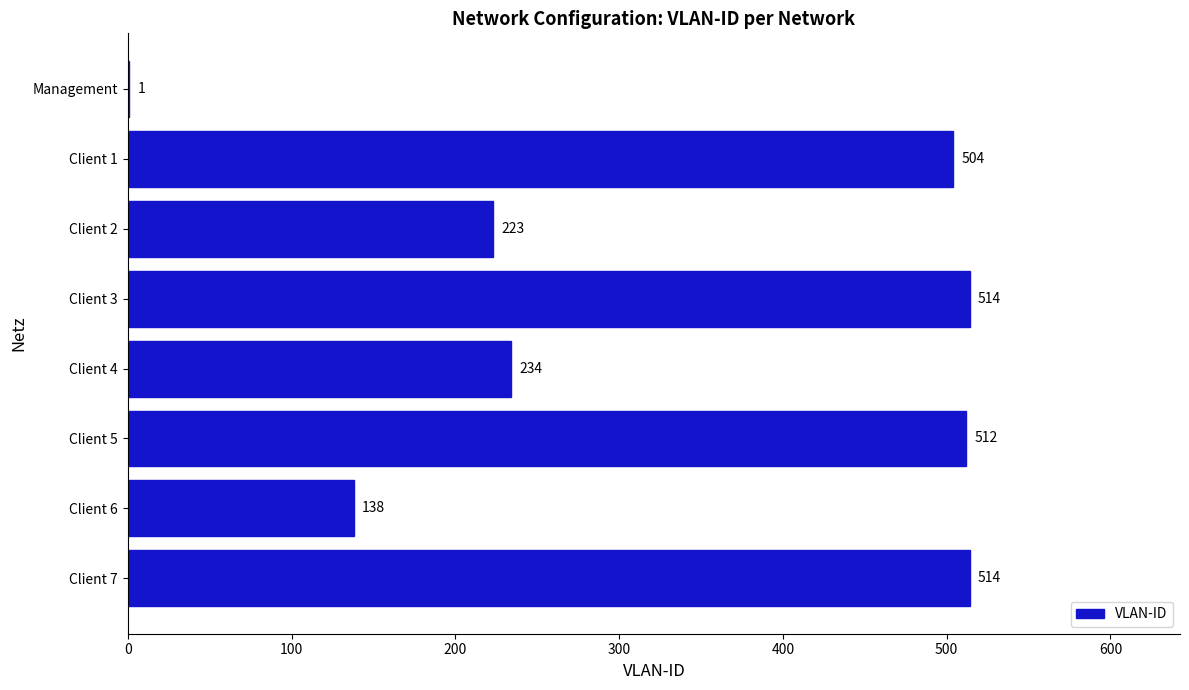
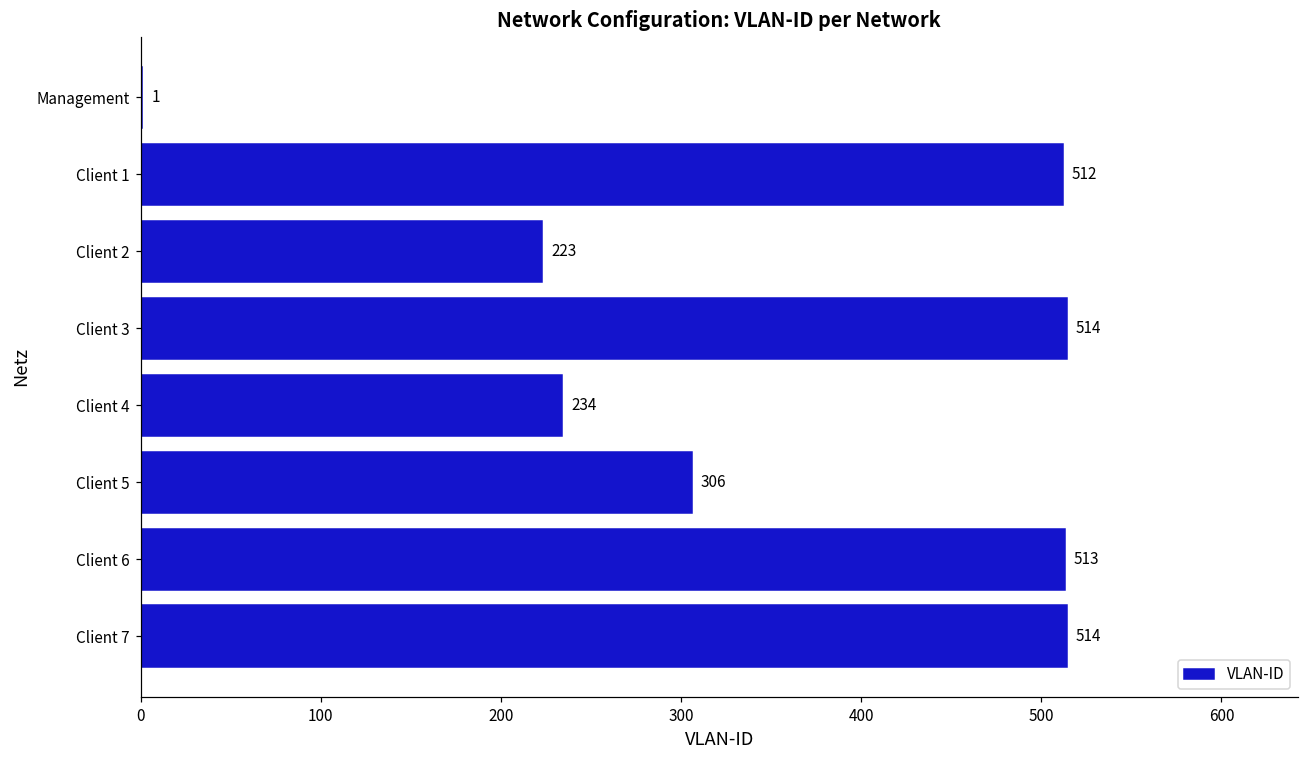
Client 1: 504 -> 512
Client 5: 512 -> 306
Client 6: 138 -> 513
